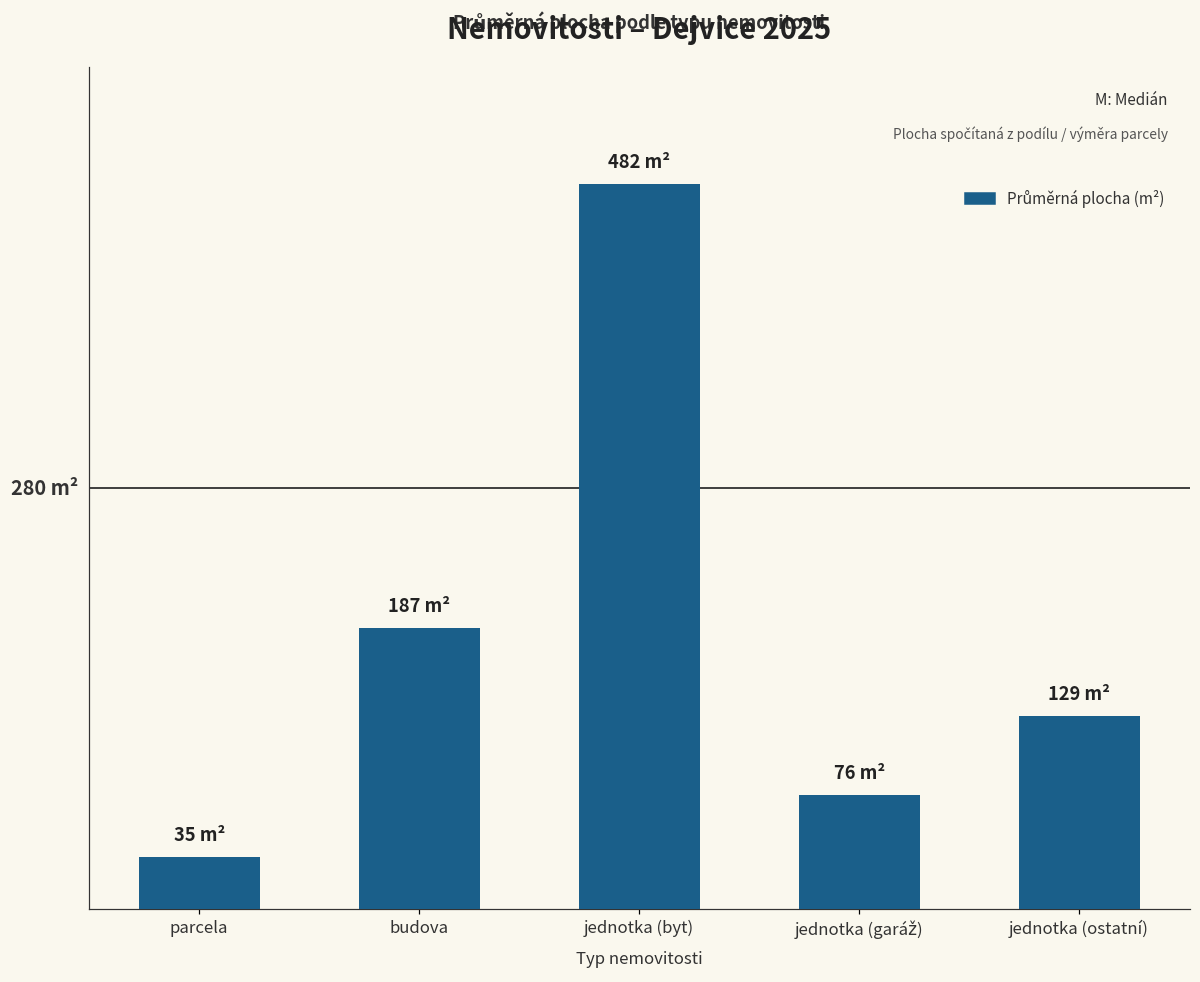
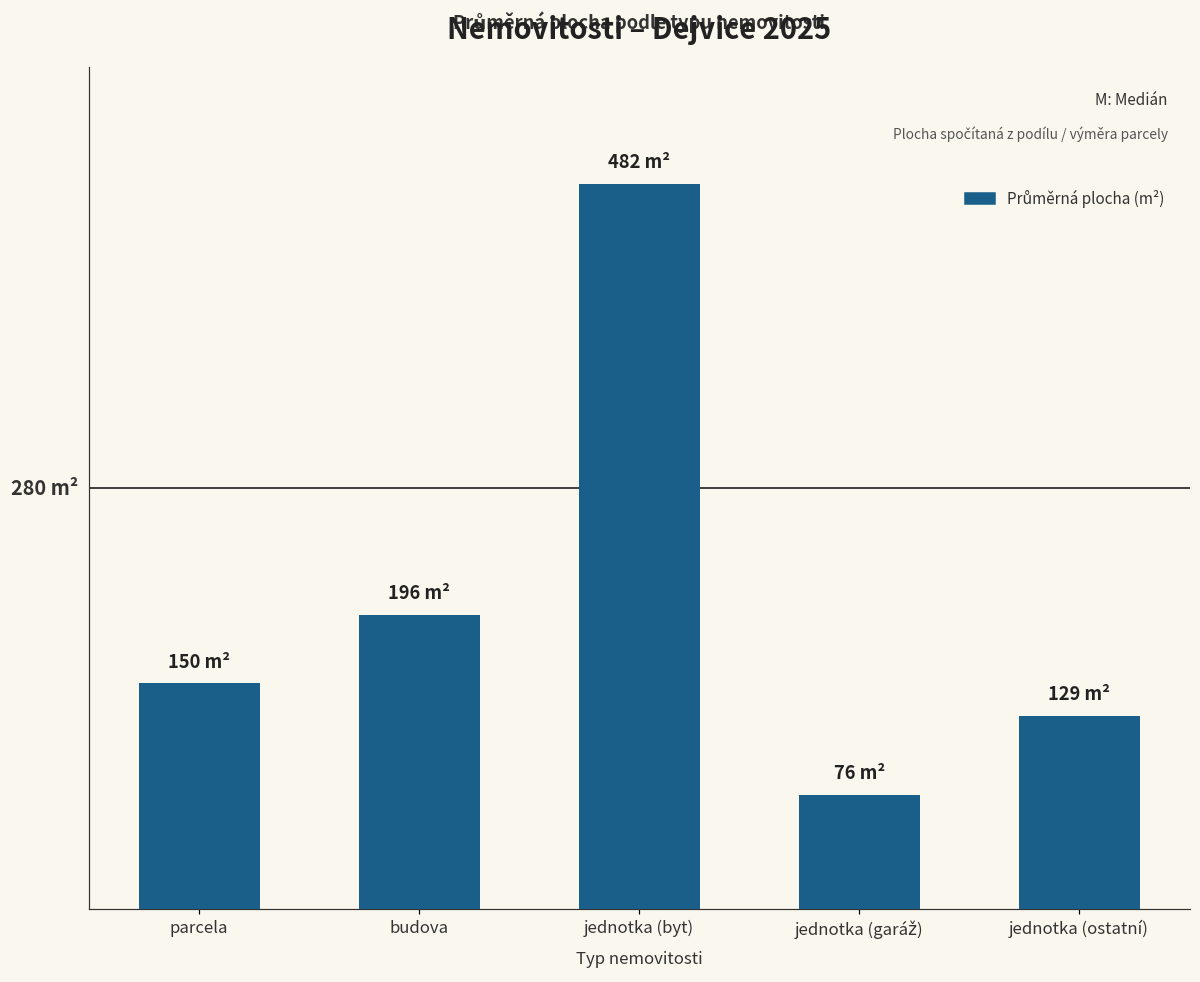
parcela: 35 -> 150
budova: 187 -> 196
